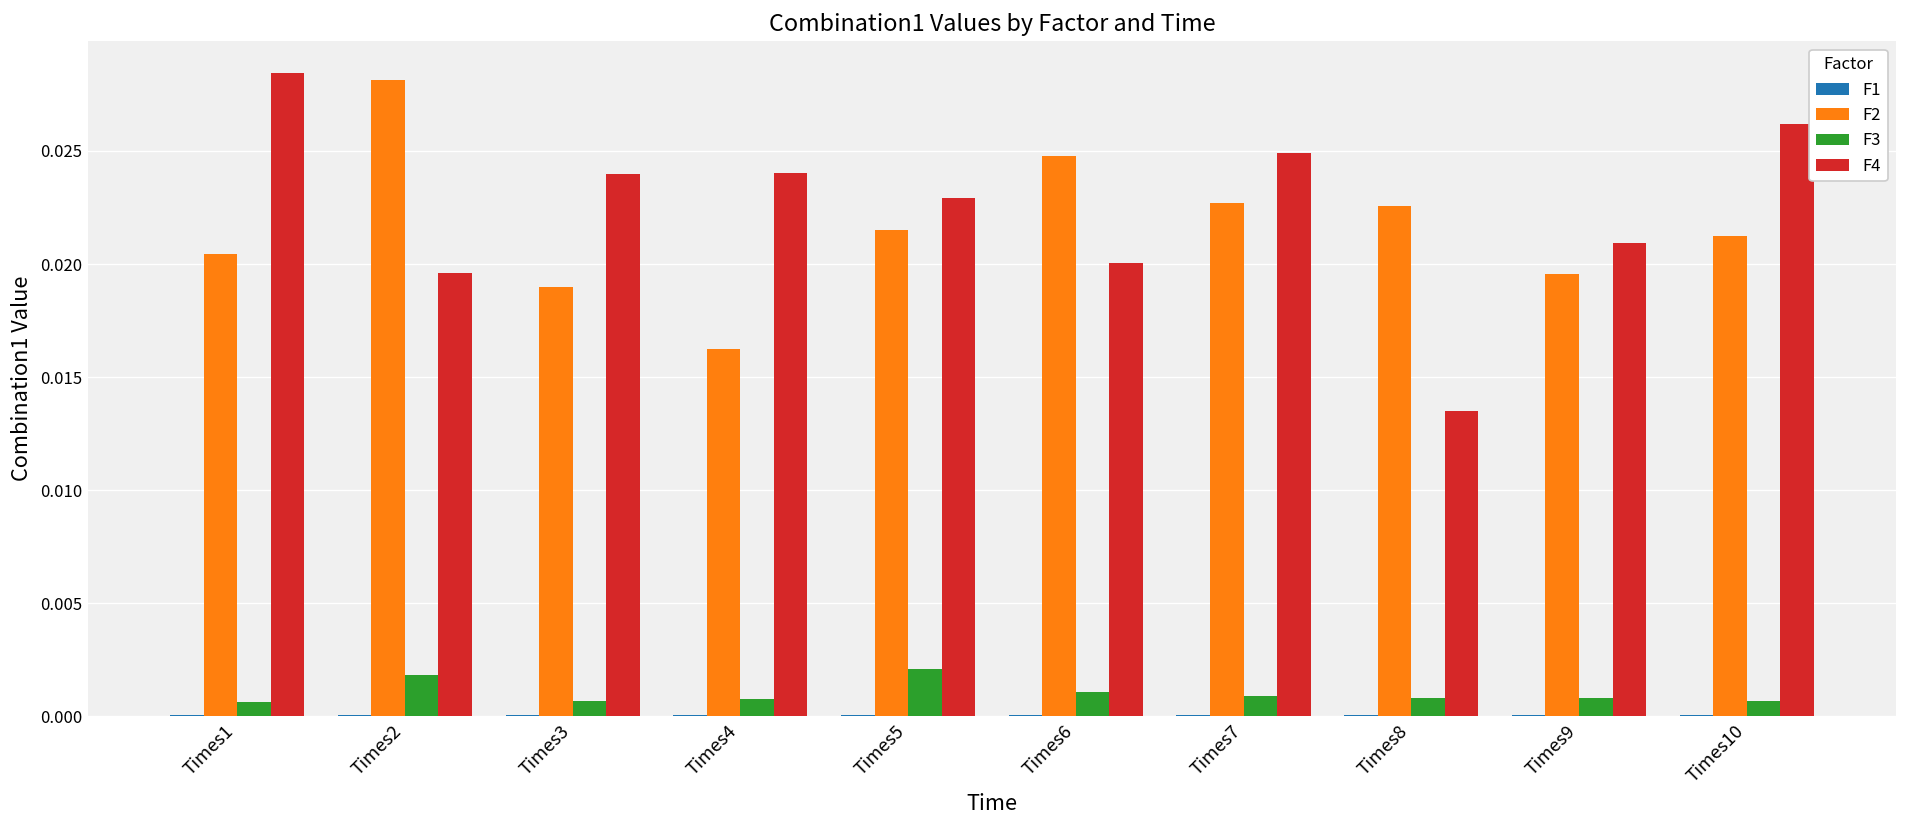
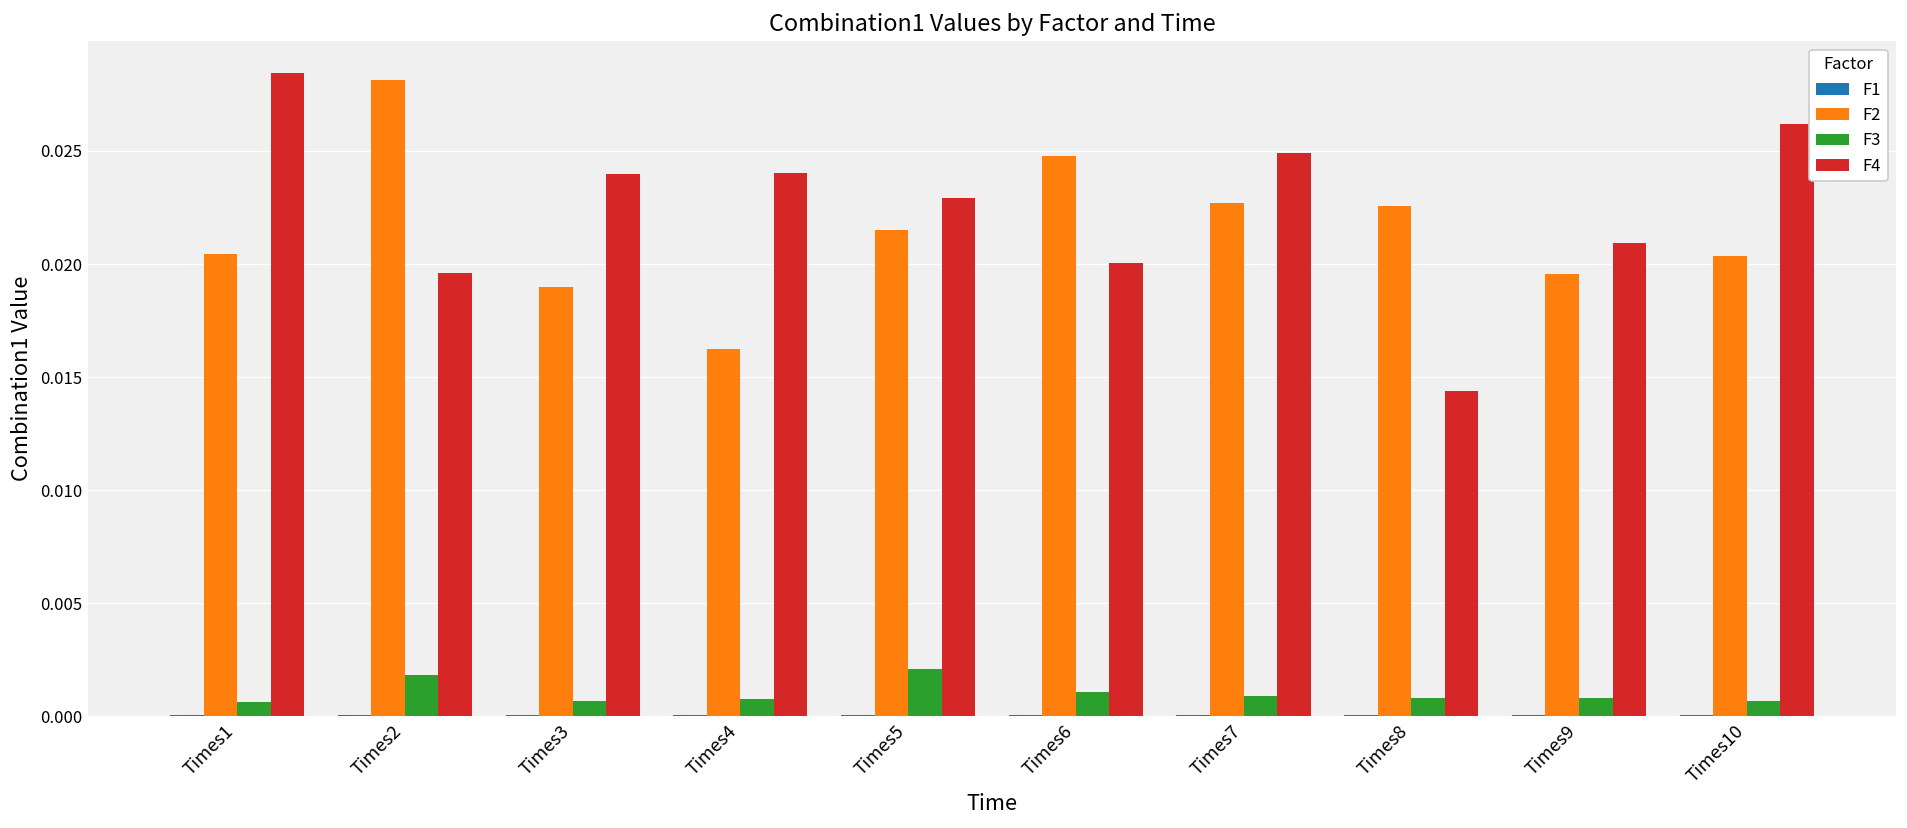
F4, Times8: 0.0135 -> 0.0144
F2, Times10: 0.0212 -> 0.0203
